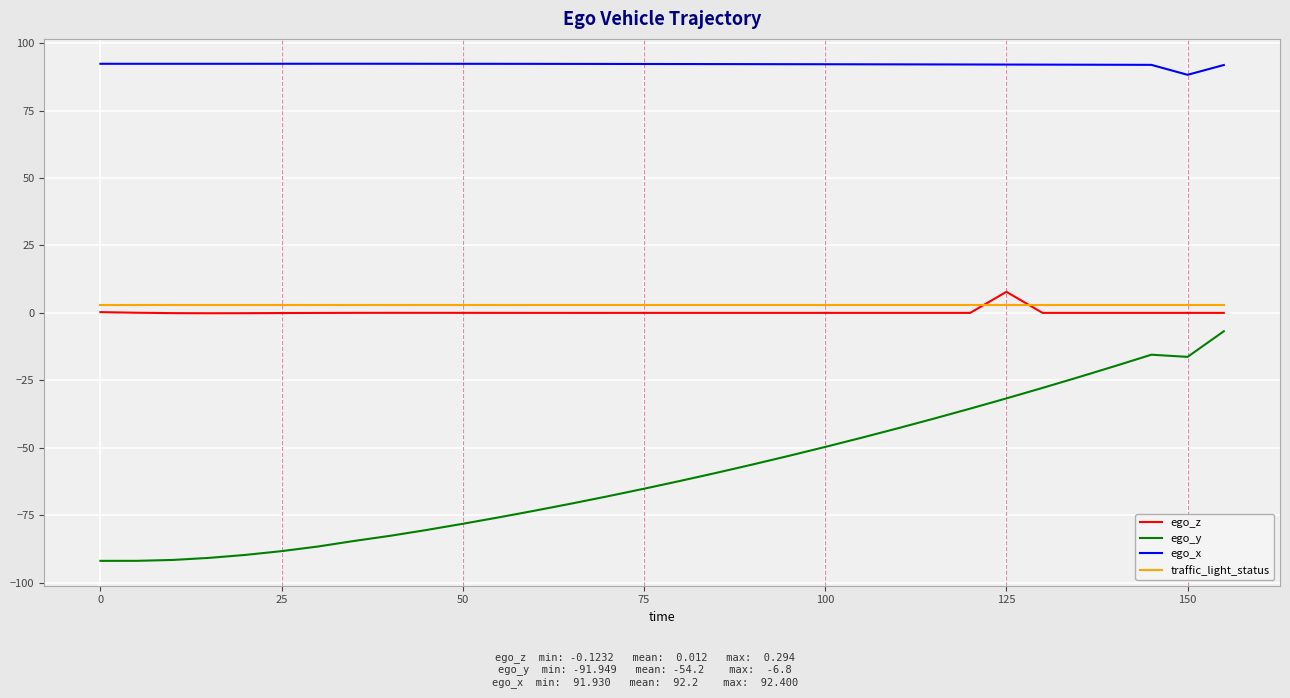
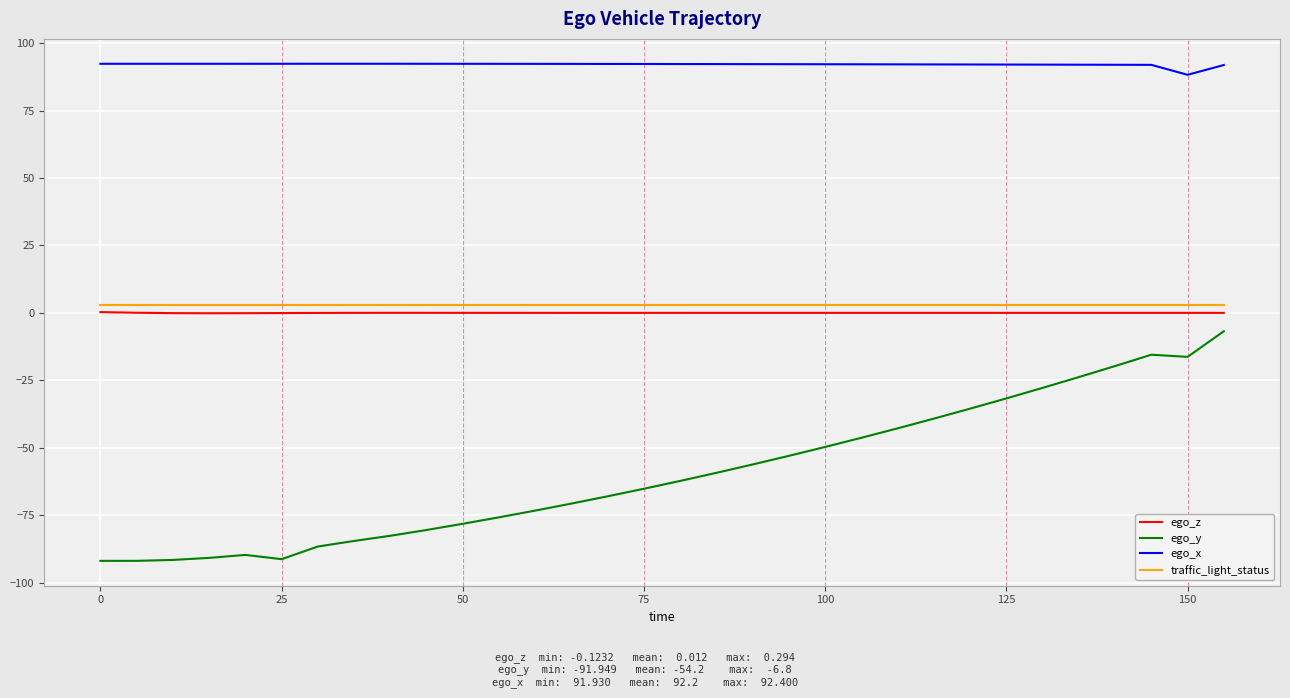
ego_y, 25: -88 -> -91
ego_z, 125: 8 -> 0
